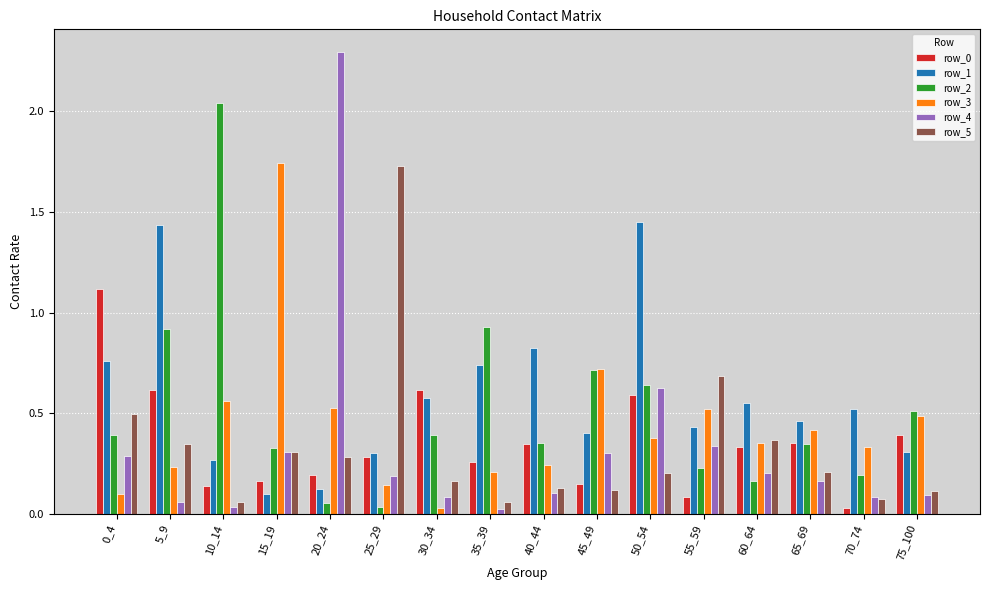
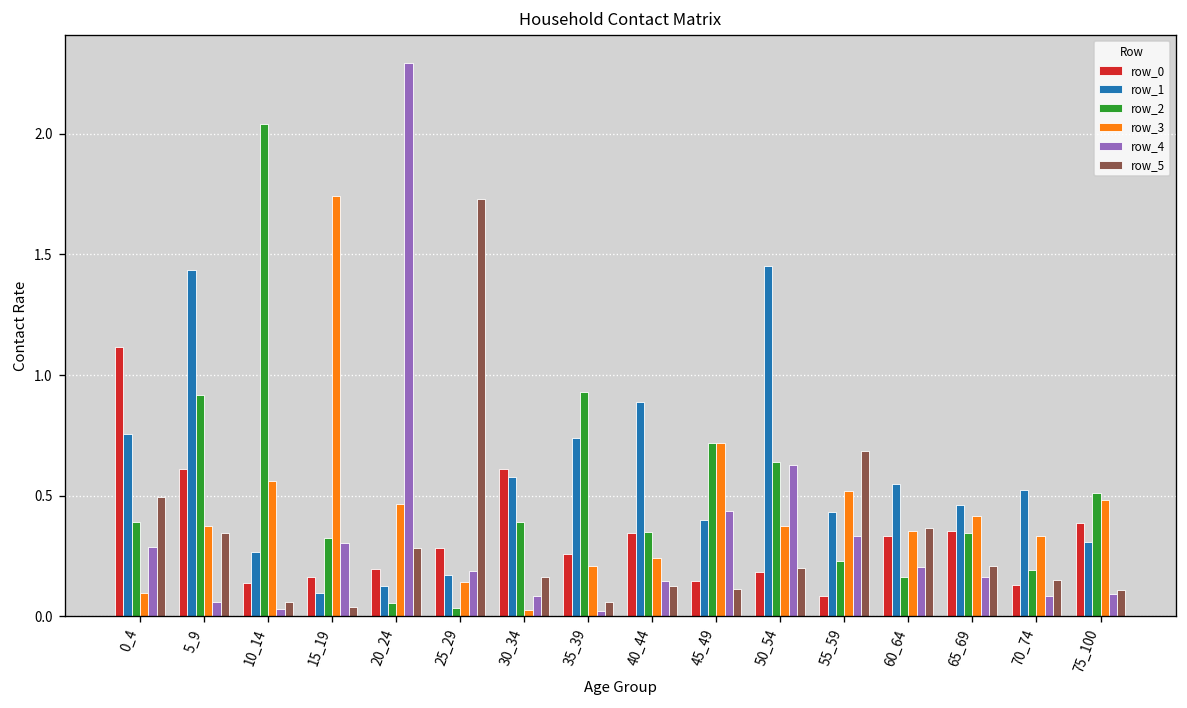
row_3, 5_9: 0.23 -> 0.38
row_5, 15_19: 0.31 -> 0.04
row_3, 20_24: 0.53 -> 0.46
row_1, 25_29: 0.30 -> 0.17
row_1, 40_44: 0.82 -> 0.89
row_4, 40_44: 0.10 -> 0.15
row_4, 45_49: 0.30 -> 0.43
row_0, 50_54: 0.59 -> 0.18
row_0, 70_74: 0.03 -> 0.13
row_5, 70_74: 0.07 -> 0.15
